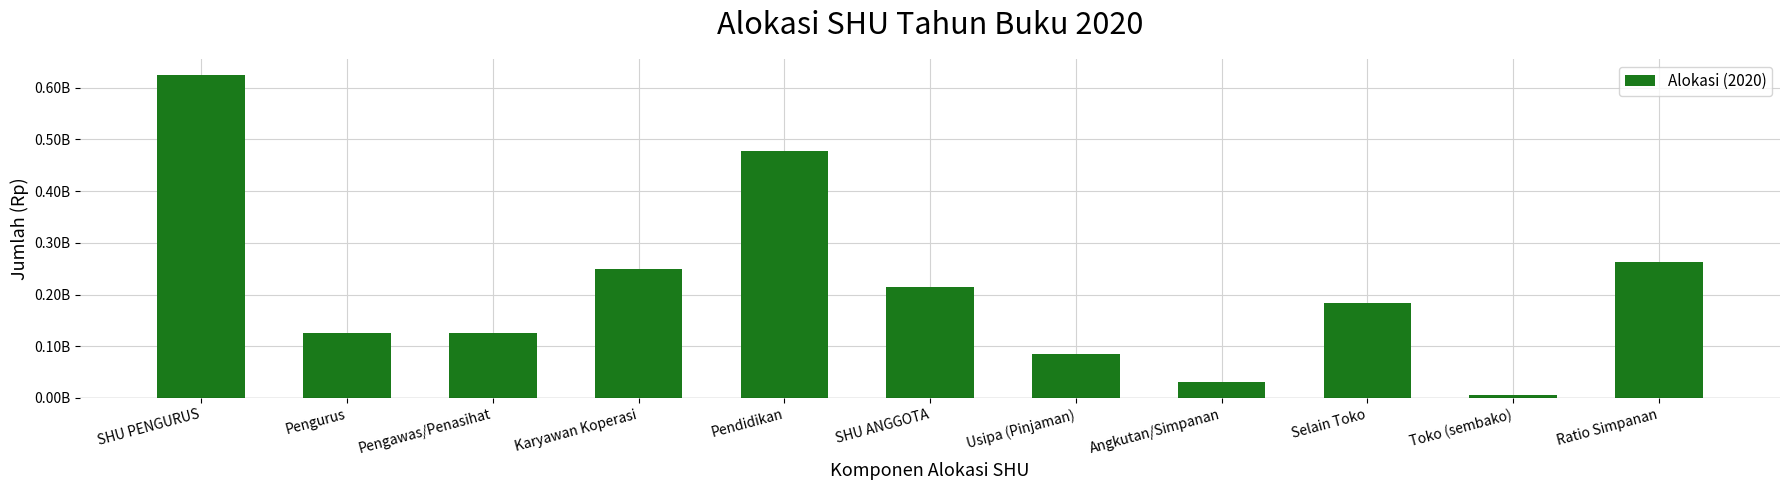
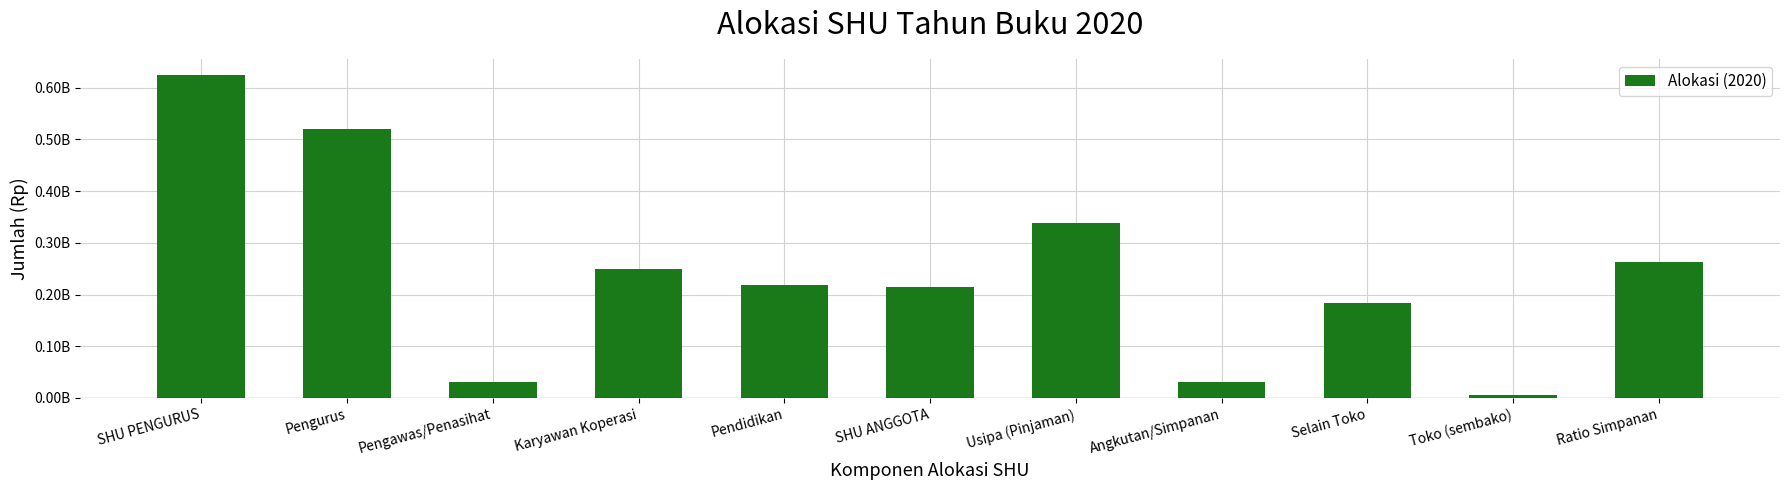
Pengurus: 120000000 -> 520000000
Pengawas/Penasihat: 130000000 -> 30000000
Pendidikan: 480000000 -> 220000000
Usipa (Pinjaman): 90000000 -> 340000000
